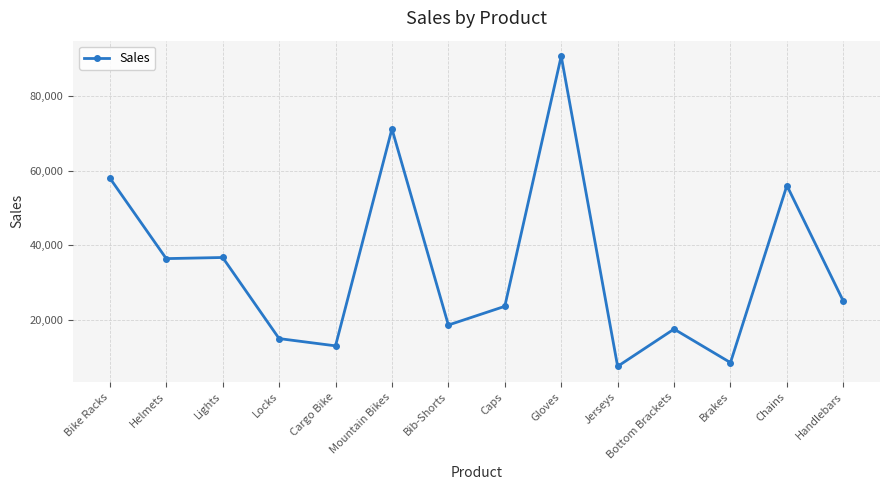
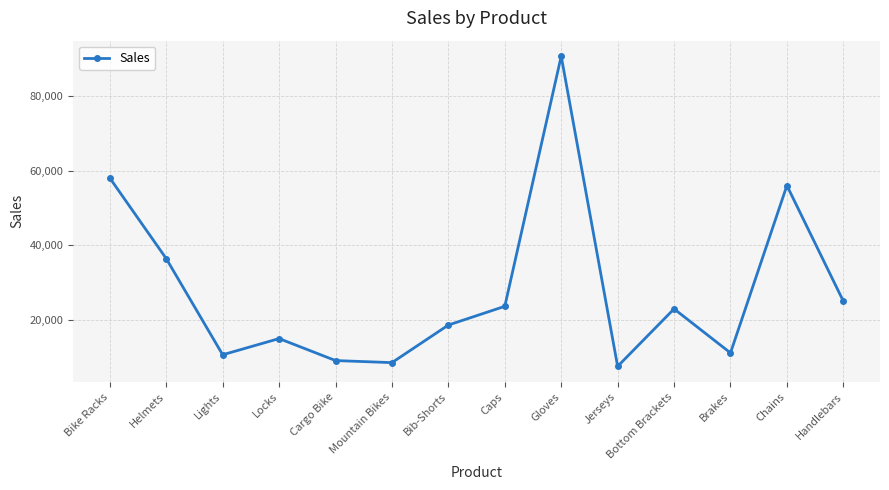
Lights: 37,000 -> 11,000
Cargo Bike: 13,000 -> 9,000
Mountain Bikes: 71,000 -> 9,000
Bottom Brackets: 18,000 -> 23,000
Brakes: 9,000 -> 11,000
